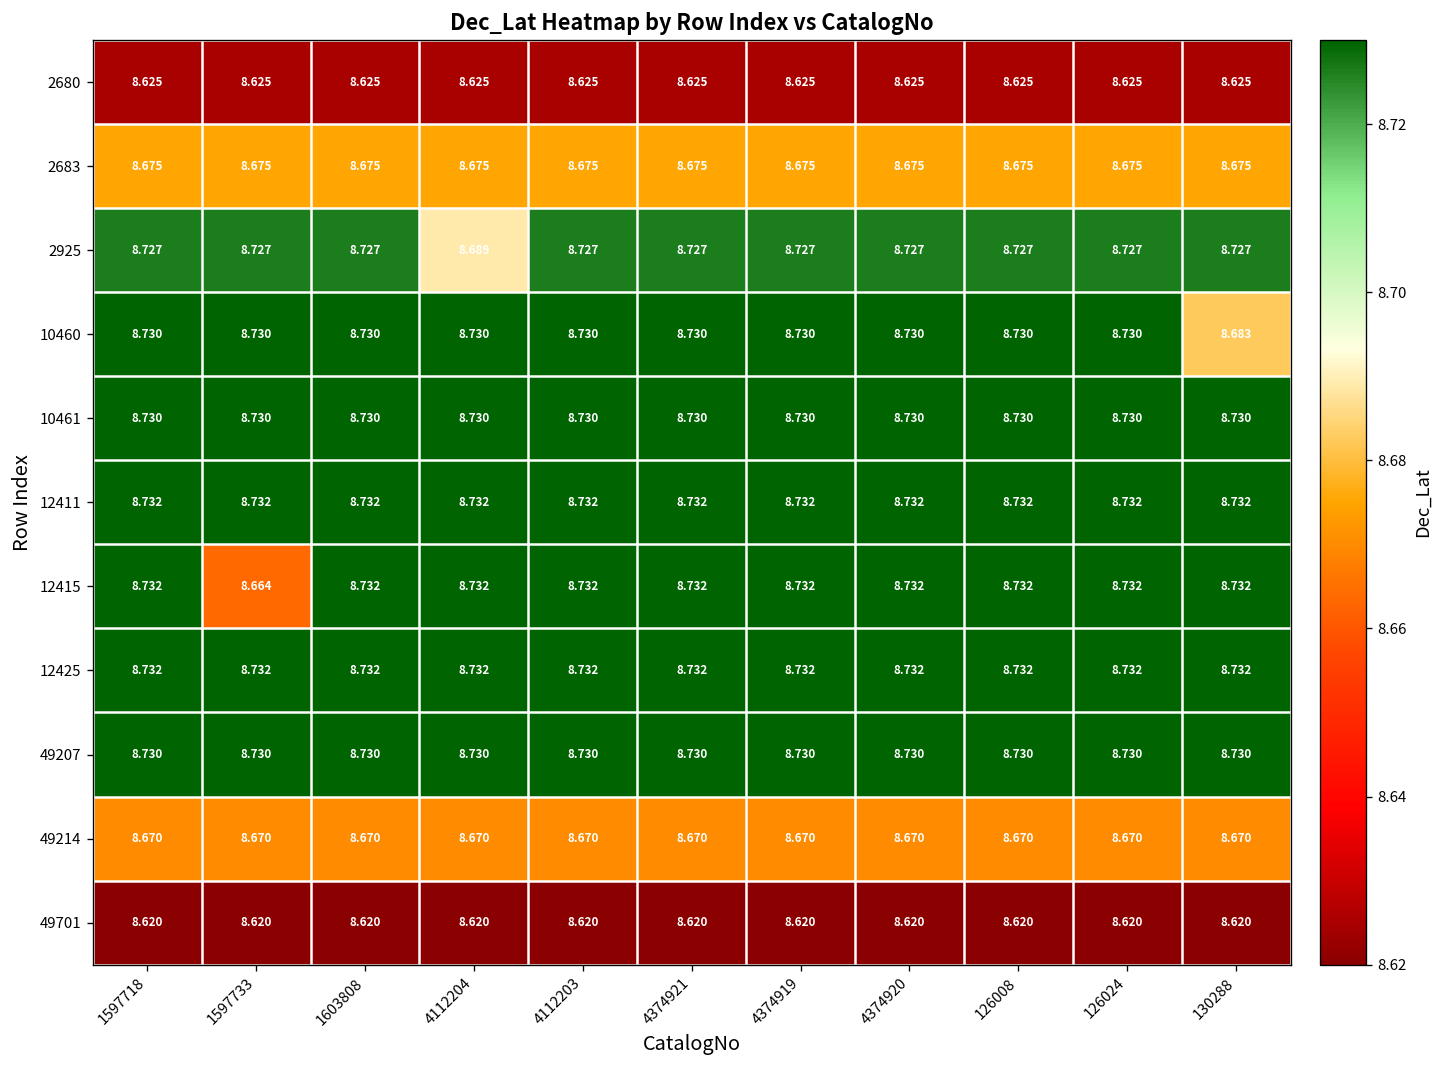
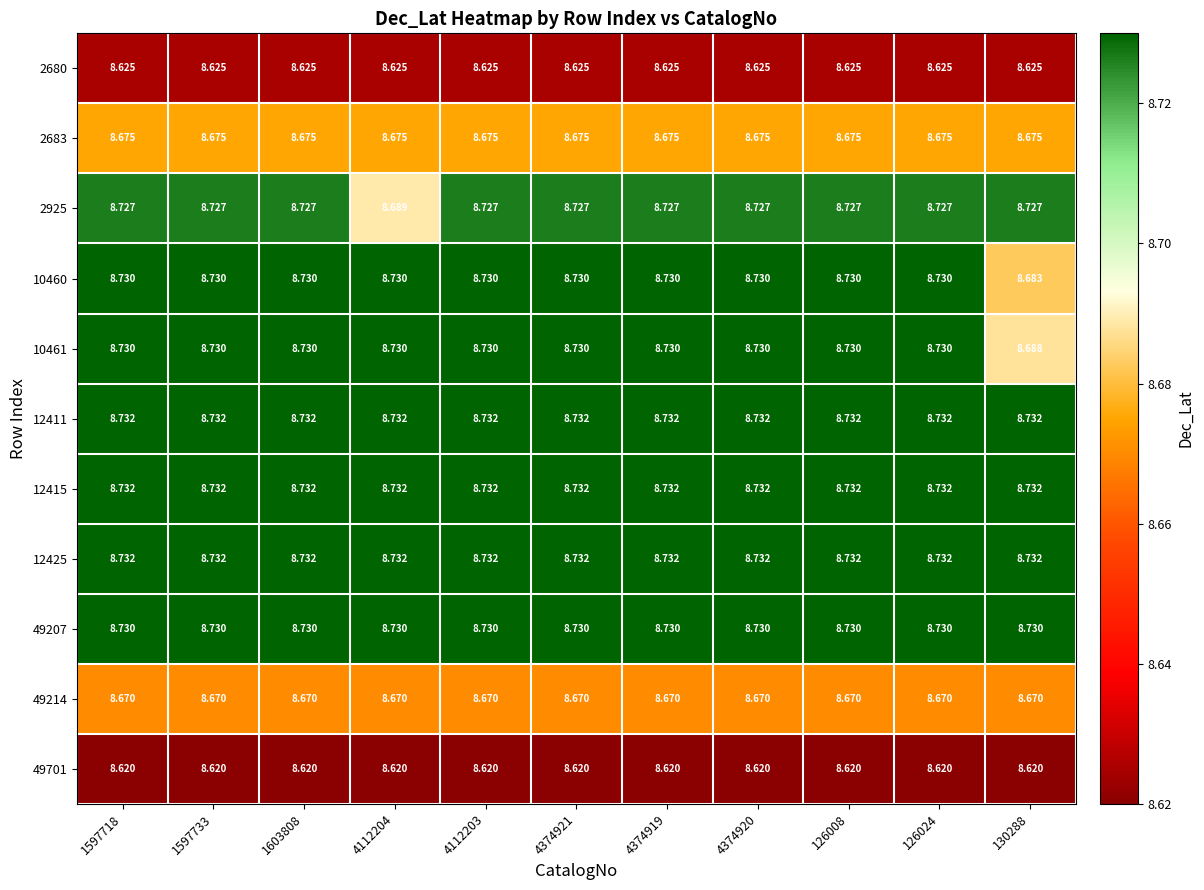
10461, 130288: 8.730 -> 8.688
12415, 1597733: 8.664 -> 8.732
